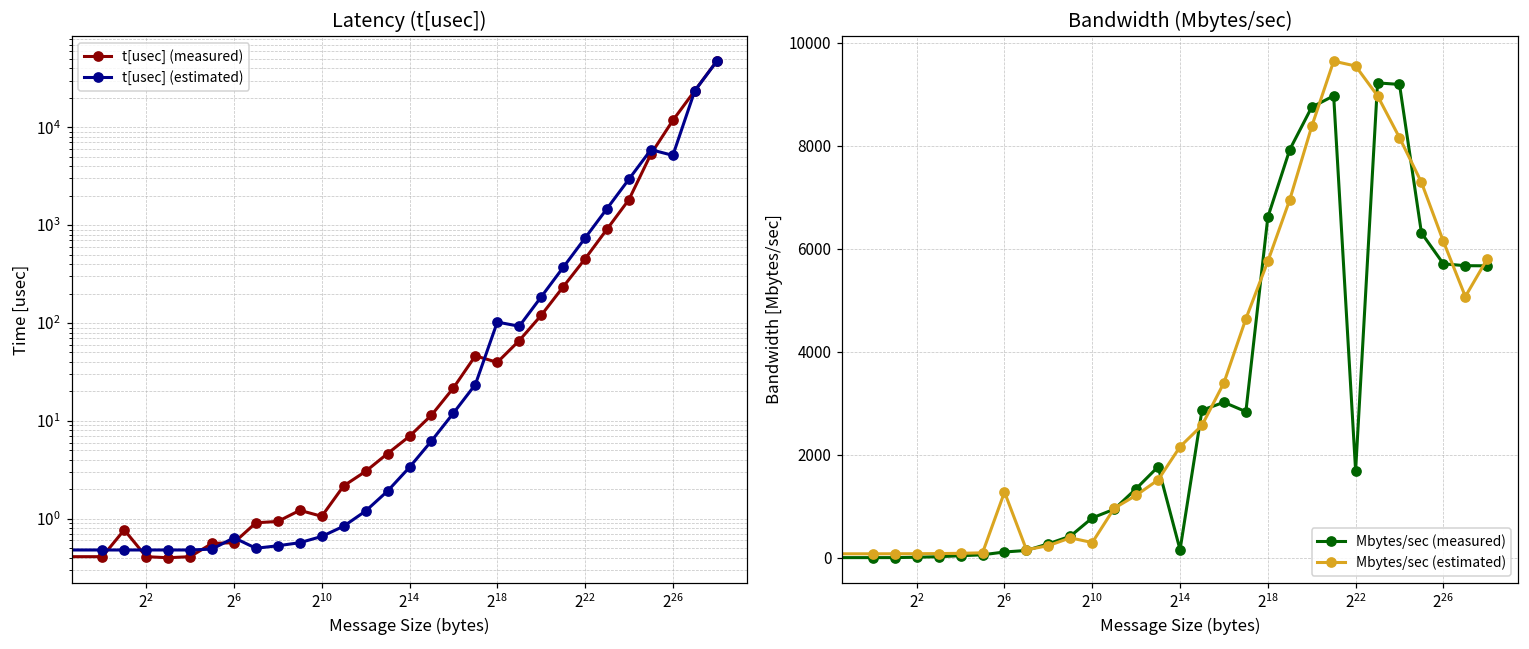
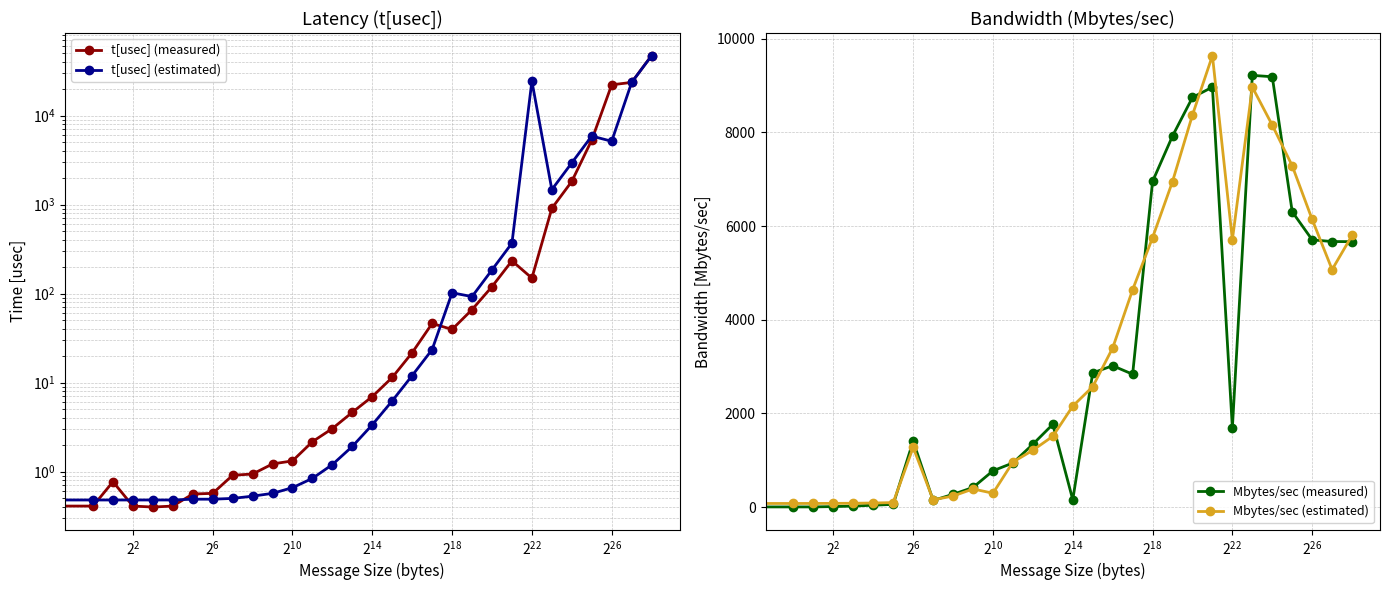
Latency (t[usec]), t[usec] (estimated), 2^6: 0.6 -> 0.5
Latency (t[usec]), t[usec] (measured), 2^10: 1.1 -> 1.3
Latency (t[usec]), t[usec] (measured), 2^22: 500 -> 150
Latency (t[usec]), t[usec] (estimated), 2^22: 700 -> 24000
Latency (t[usec]), t[usec] (measured), 2^26: 12000 -> 22000
Bandwidth (Mbytes/sec), Mbytes/sec (measured), 2^6: 100 -> 1400
Bandwidth (Mbytes/sec), Mbytes/sec (measured), 2^18: 6600 -> 7000
Bandwidth (Mbytes/sec), Mbytes/sec (estimated), 2^22: 9500 -> 5700
